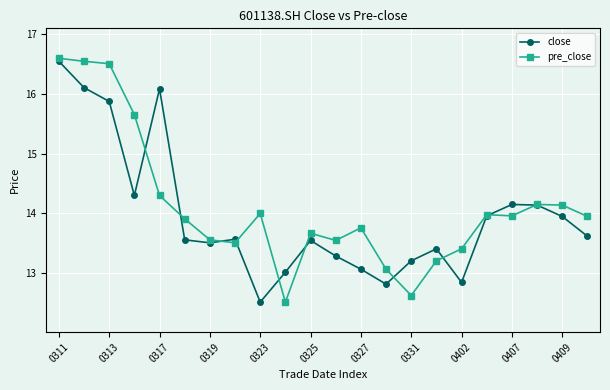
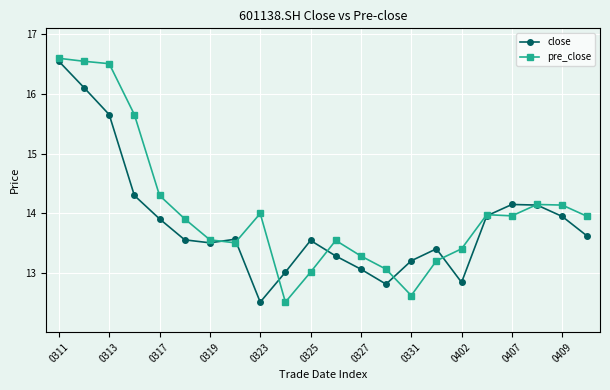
close, 0313: 15.9 -> 15.7
close, 0317: 16.1 -> 13.9
pre_close, 0325: 13.7 -> 13.0
pre_close, 0327: 13.8 -> 13.3
